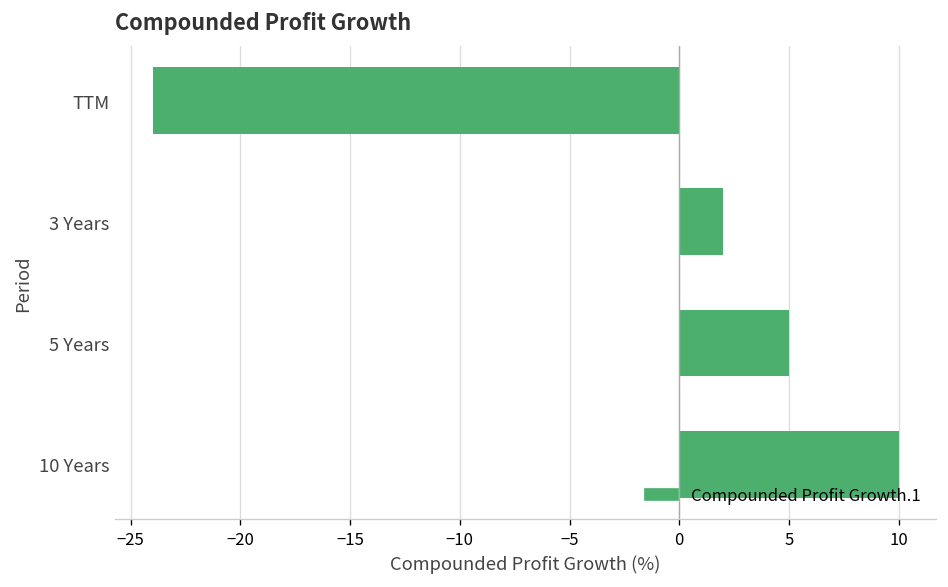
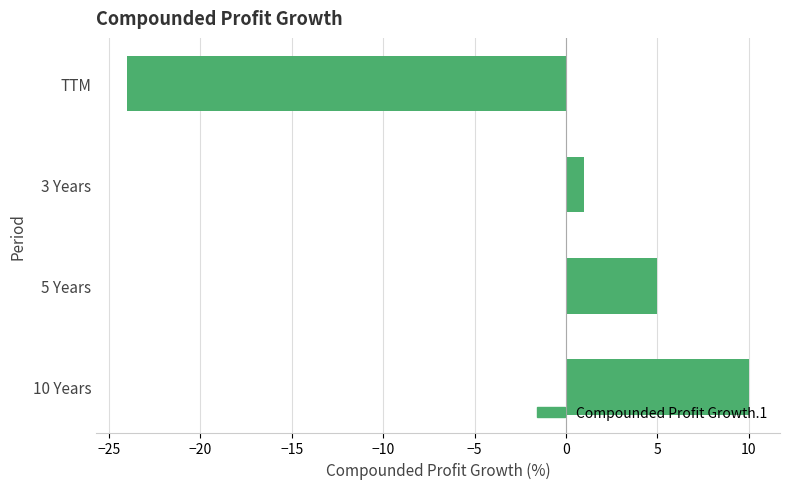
3 Years: 2 -> 1
